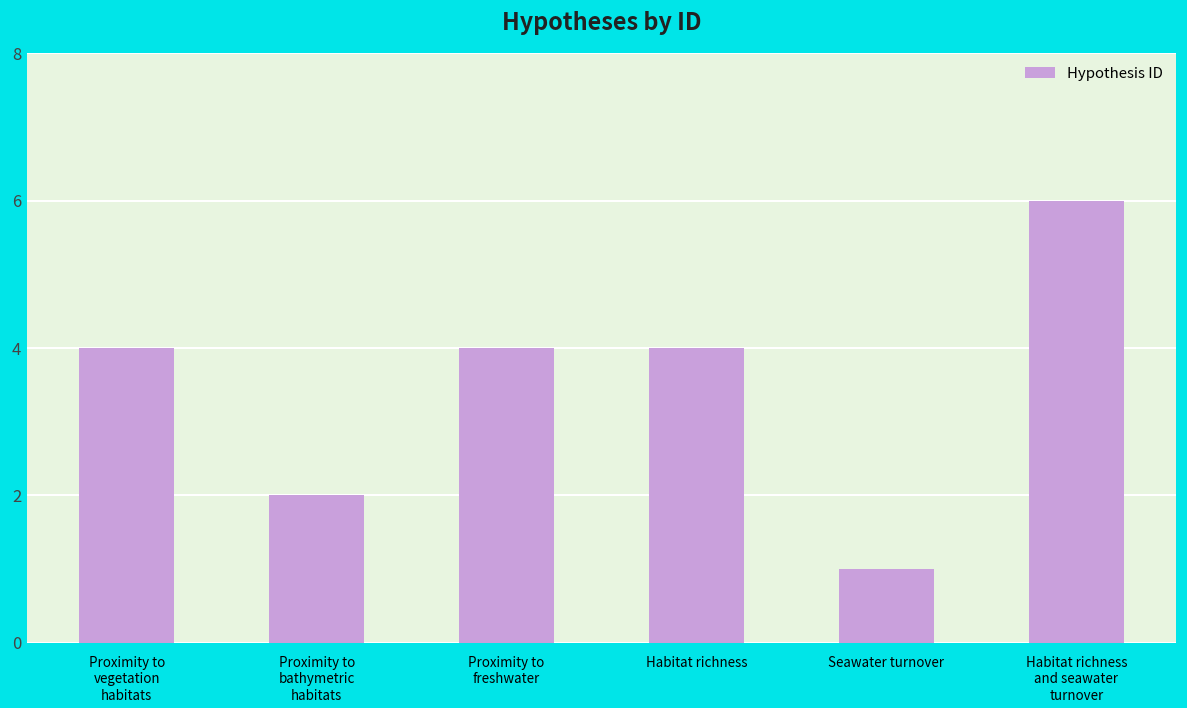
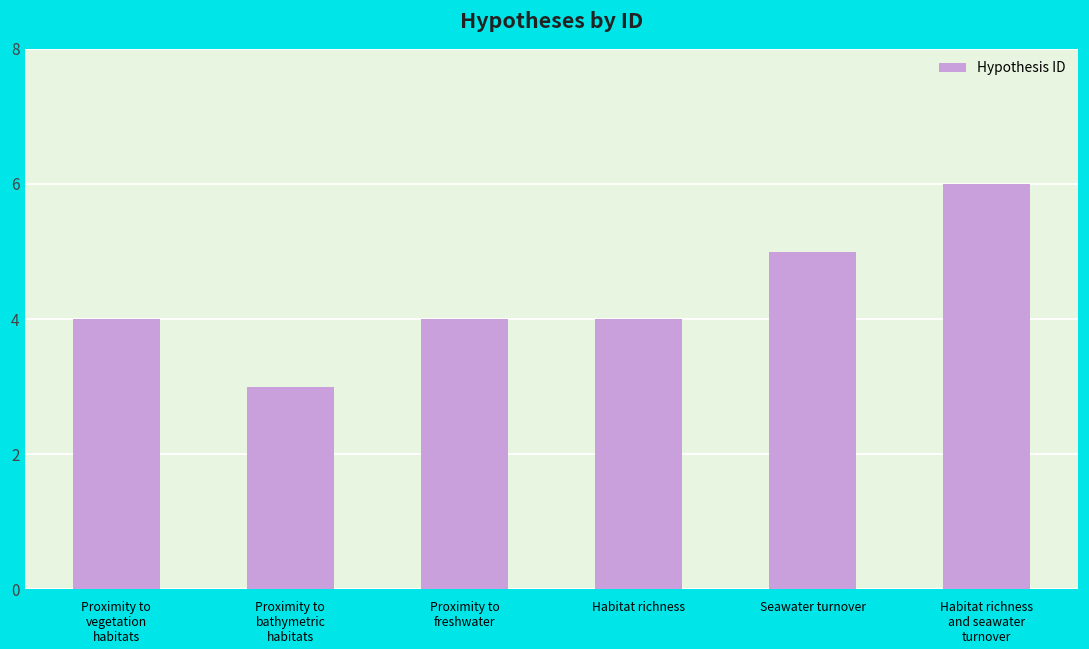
Proximity to bathymetric habitats: 2 -> 3
Seawater turnover: 1 -> 5
